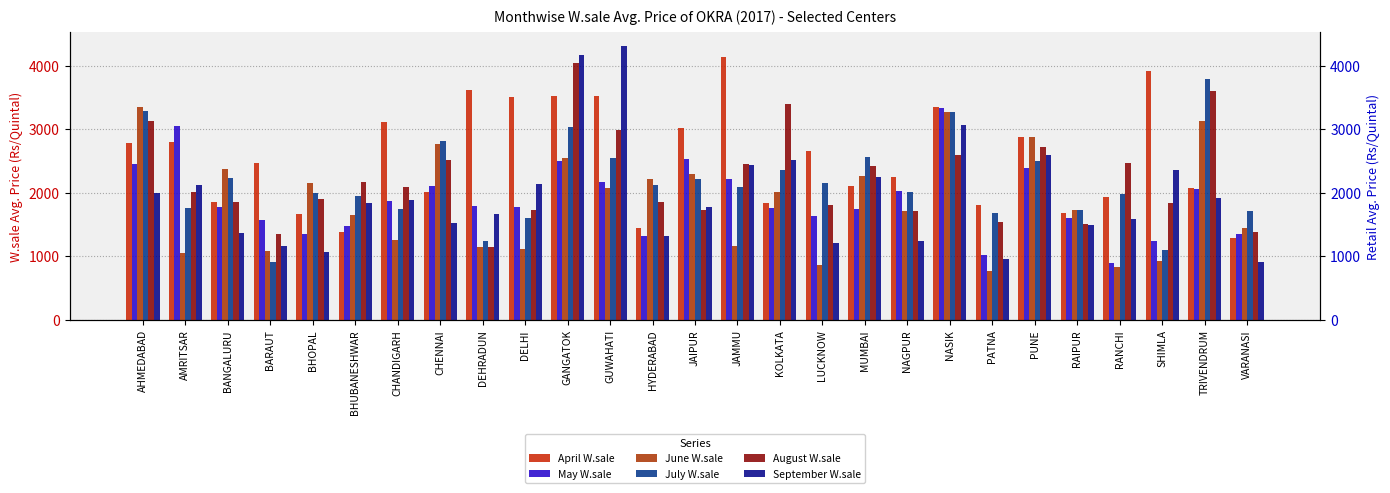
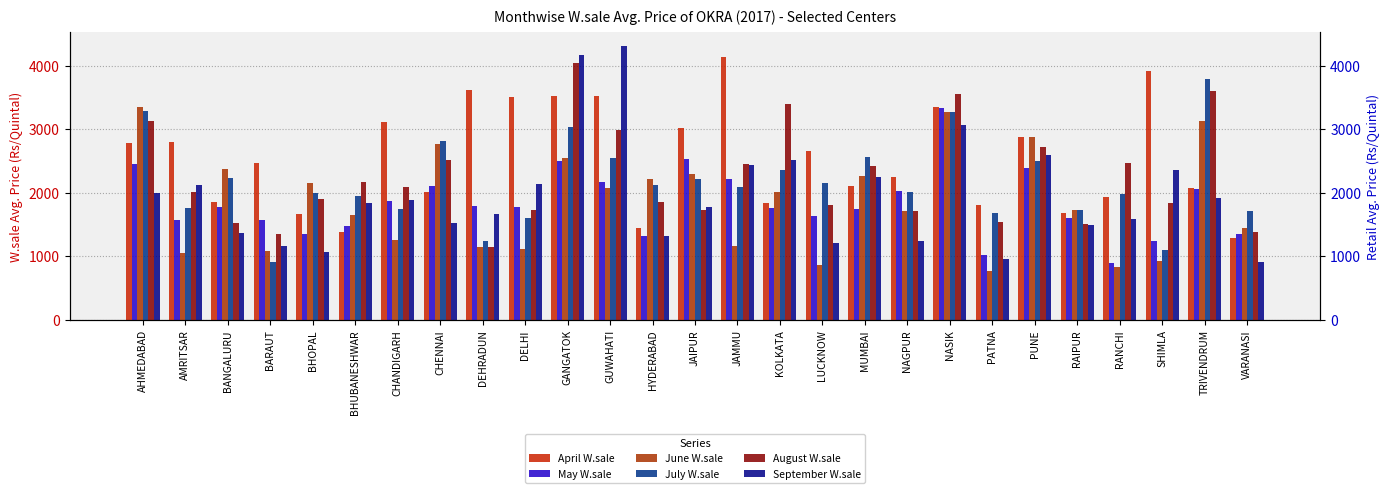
May W.sale, AMRITSAR: 3000 -> 1600
August W.sale, BANGALURU: 1900 -> 1500
August W.sale, NASIK: 2600 -> 3600
